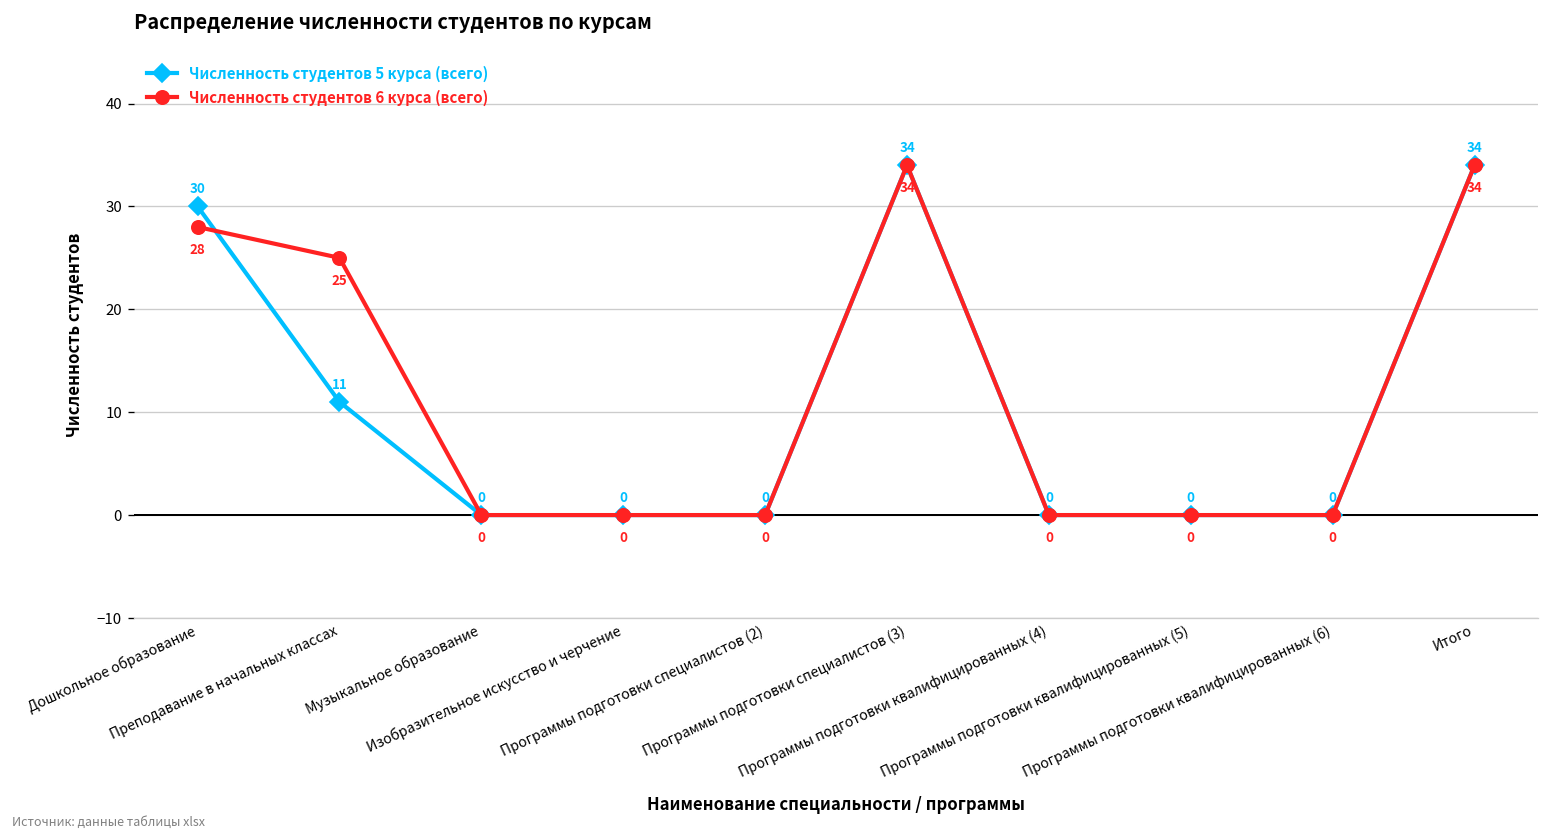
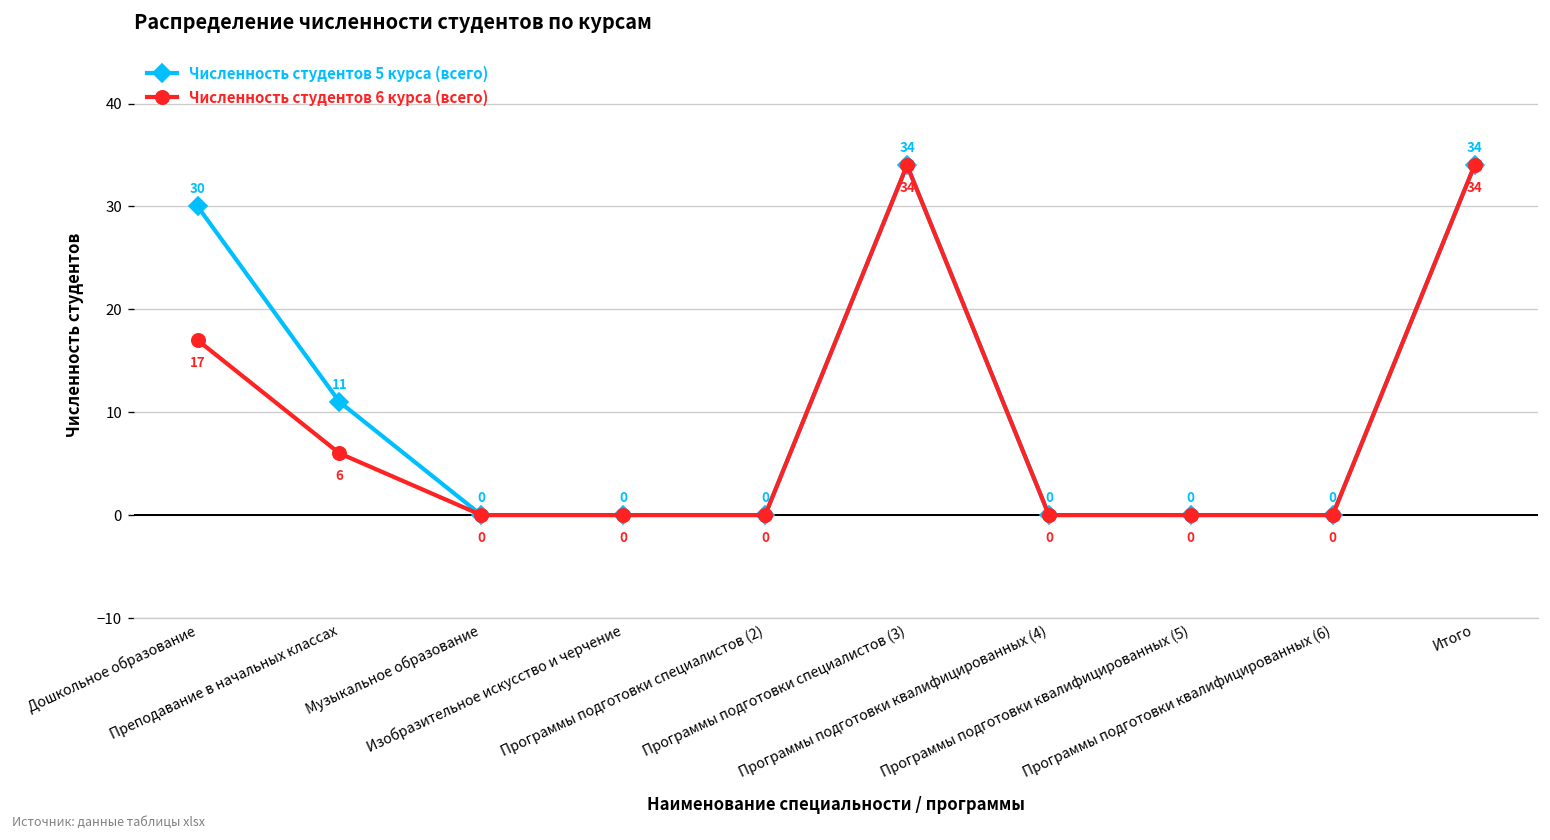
Численность студентов 6 курса (всего), Дошкольное образование: 28 -> 17
Численность студентов 6 курса (всего), Преподавание в начальных классах: 25 -> 6
